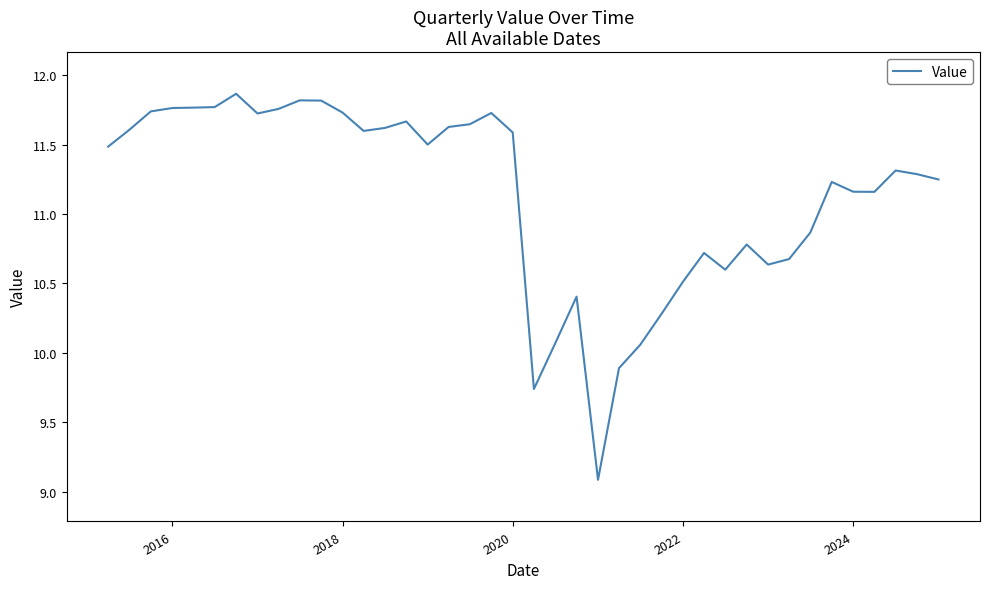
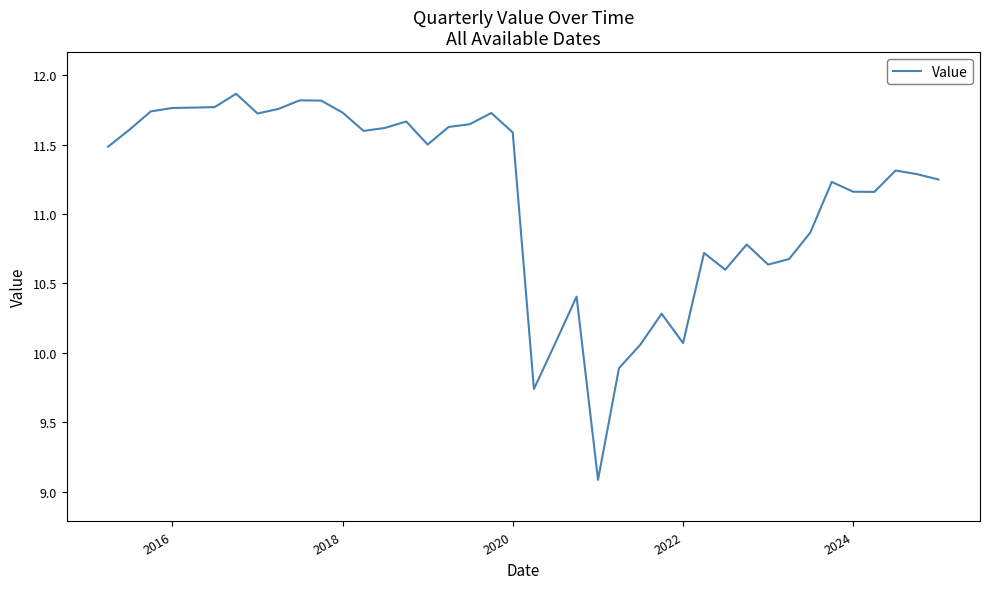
2022: 10.51 -> 10.07
